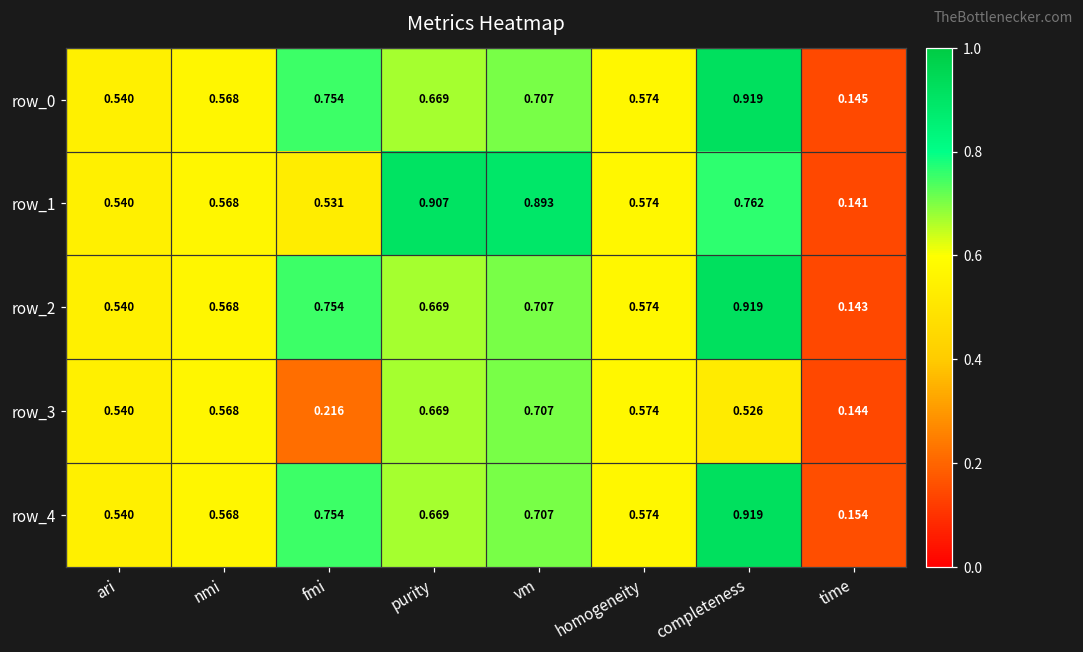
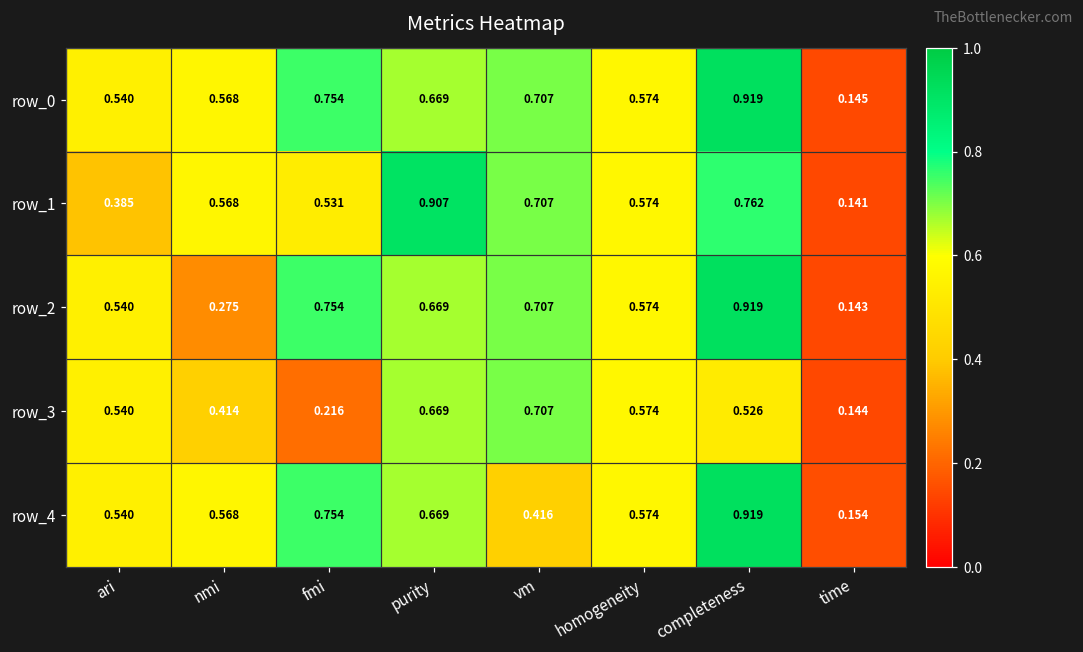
row_1, ari: 0.540 -> 0.385
row_1, vm: 0.893 -> 0.707
row_2, nmi: 0.568 -> 0.275
row_3, nmi: 0.568 -> 0.414
row_4, vm: 0.707 -> 0.416
